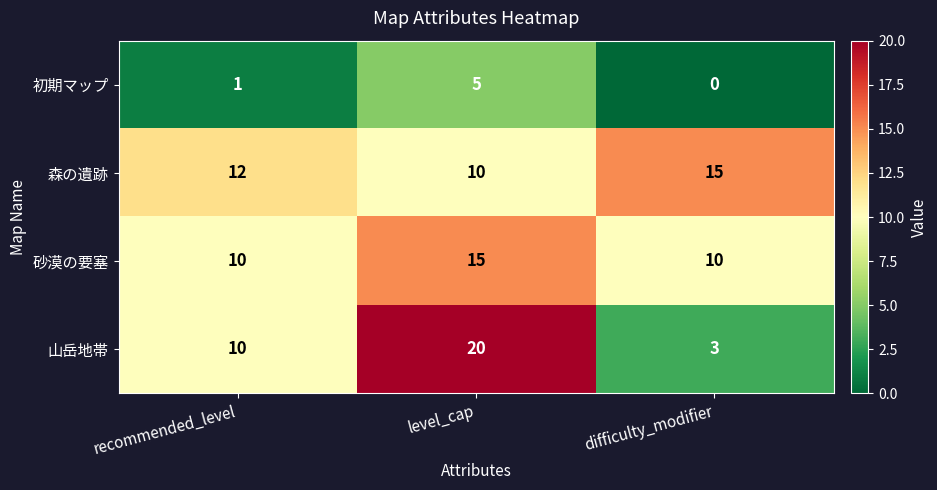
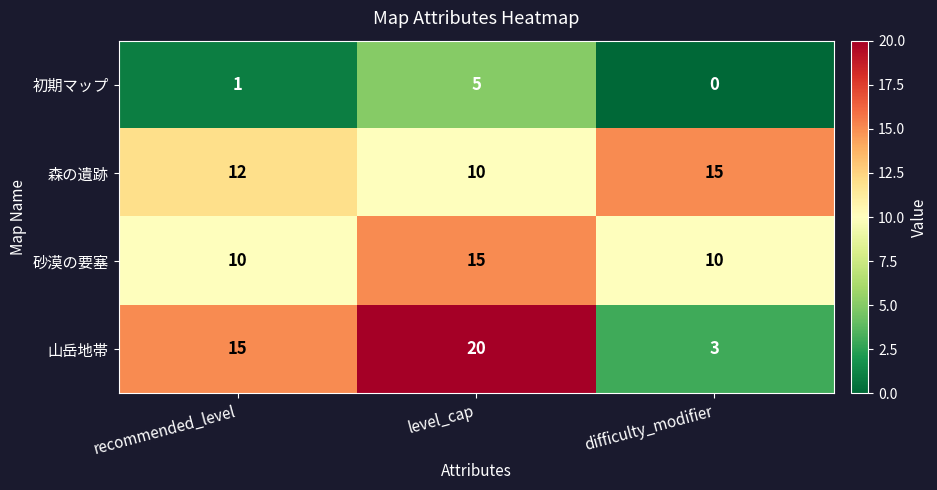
山岳地帯, recommended_level: 10 -> 15
